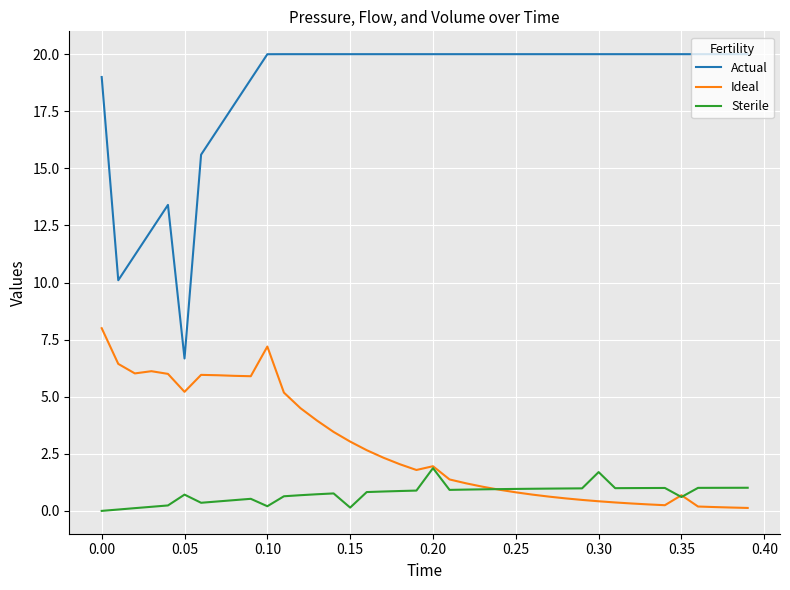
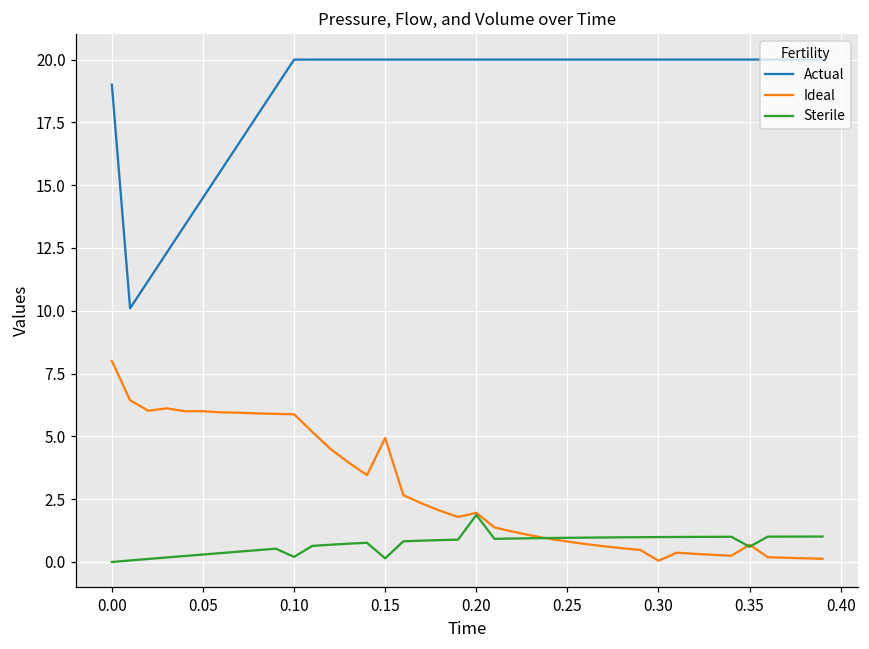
Actual, 0.05: 6.7 -> 14.5
Ideal, 0.05: 5.2 -> 6.0
Sterile, 0.05: 0.7 -> 0.3
Ideal, 0.10: 7.2 -> 5.9
Ideal, 0.15: 3.0 -> 4.9
Ideal, 0.30: 0.4 -> 0.0
Sterile, 0.30: 1.7 -> 1.0
